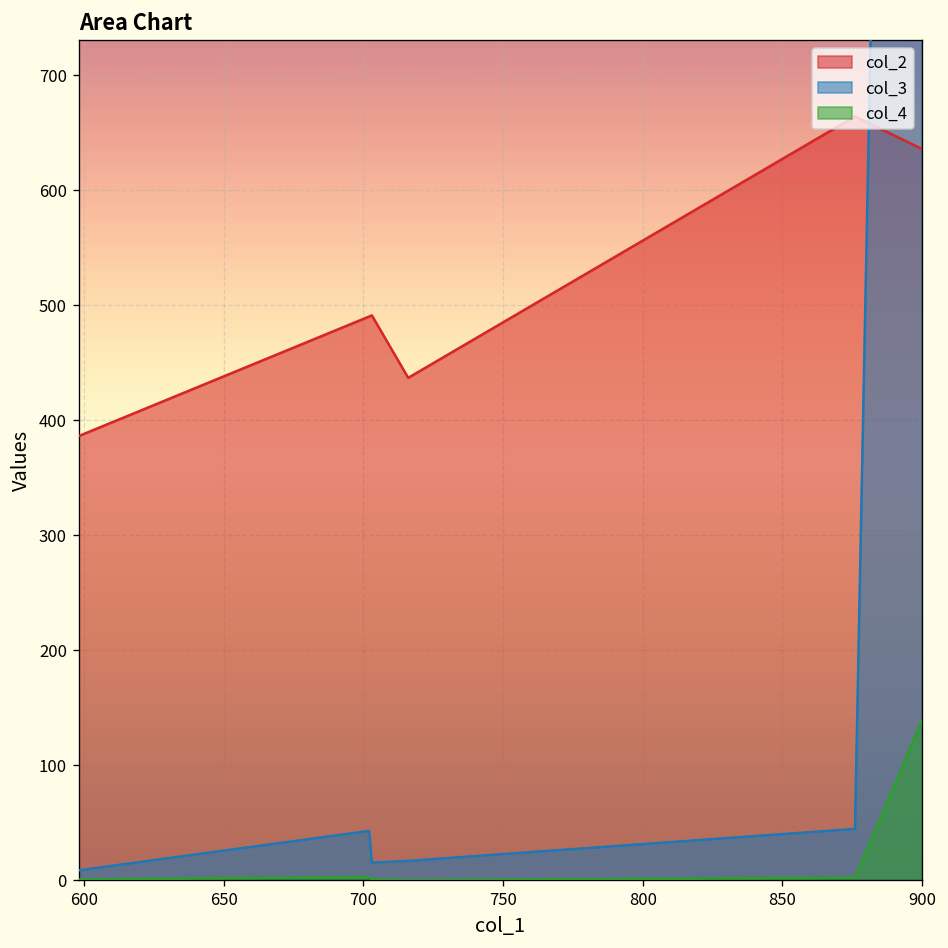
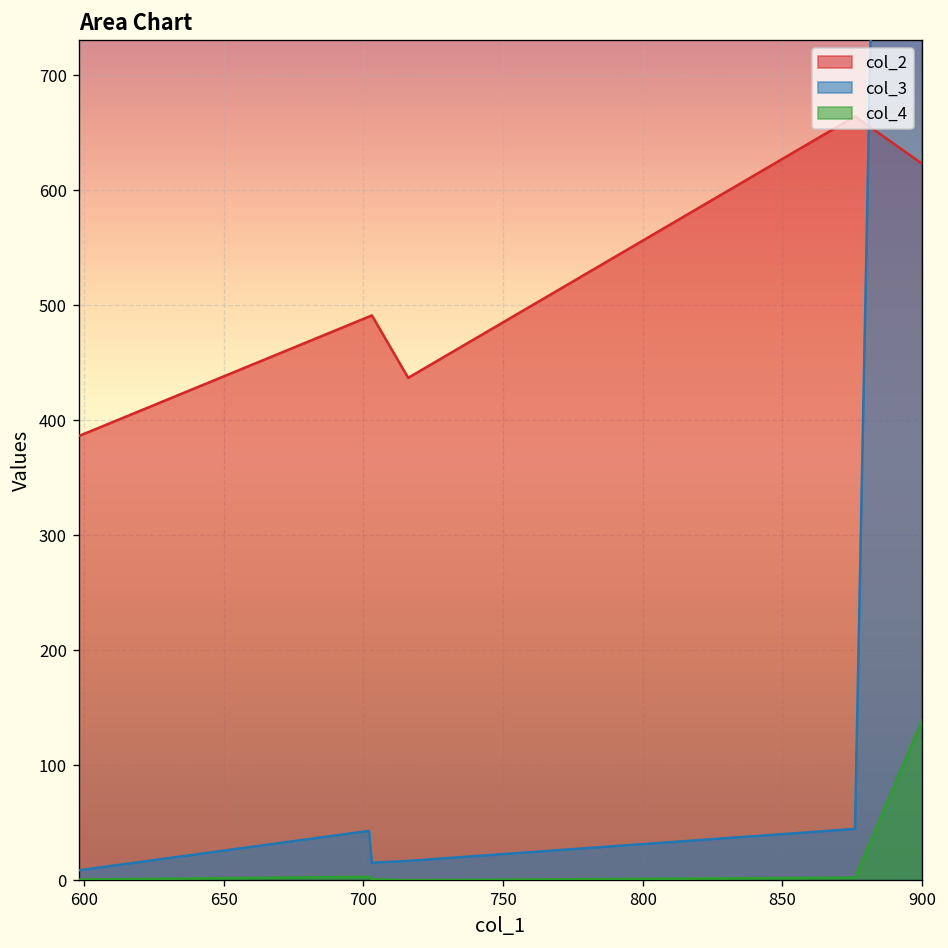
col_2, 900: 640 -> 620
